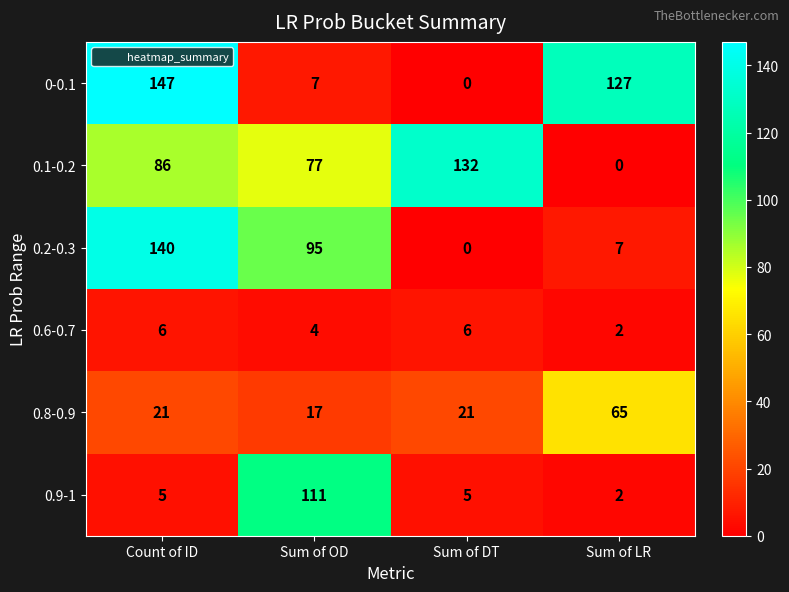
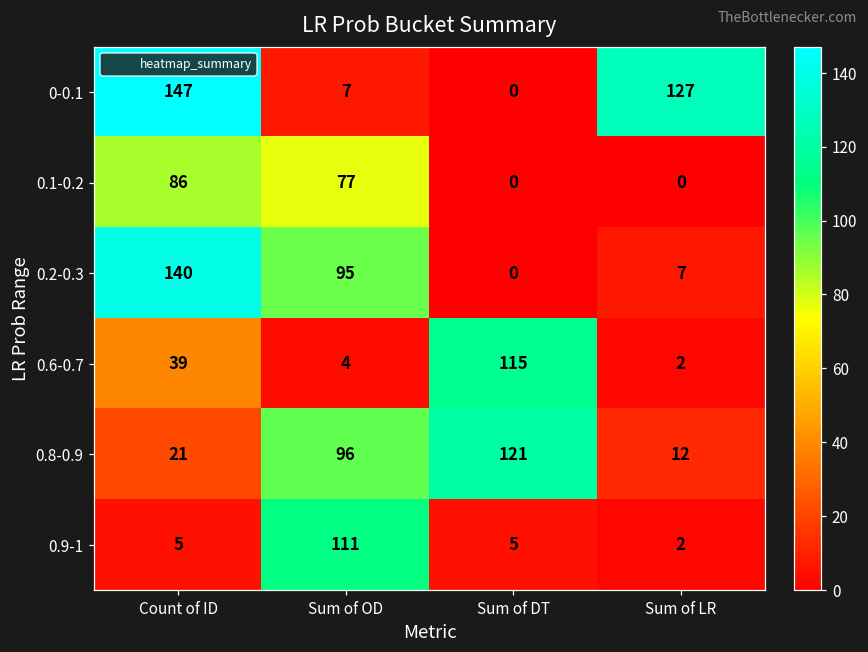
0.1-0.2, Sum of DT: 132 -> 0
0.6-0.7, Count of ID: 6 -> 39
0.6-0.7, Sum of DT: 6 -> 115
0.8-0.9, Sum of OD: 17 -> 96
0.8-0.9, Sum of DT: 21 -> 121
0.8-0.9, Sum of LR: 65 -> 12
